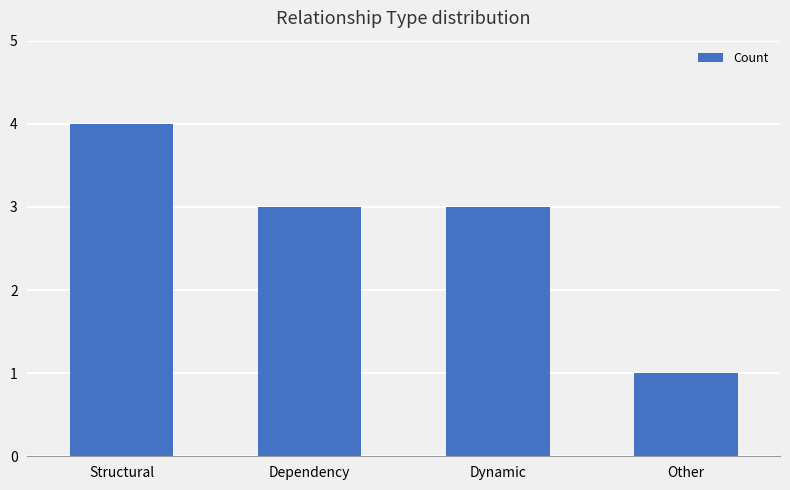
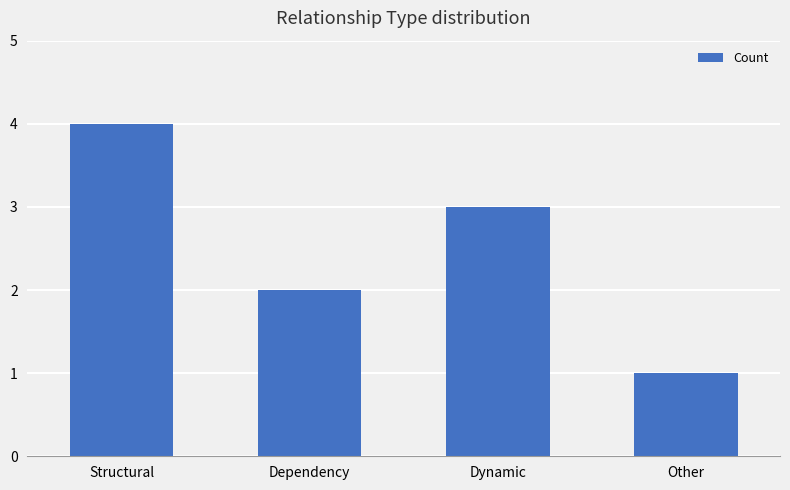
Dependency: 3 -> 2
